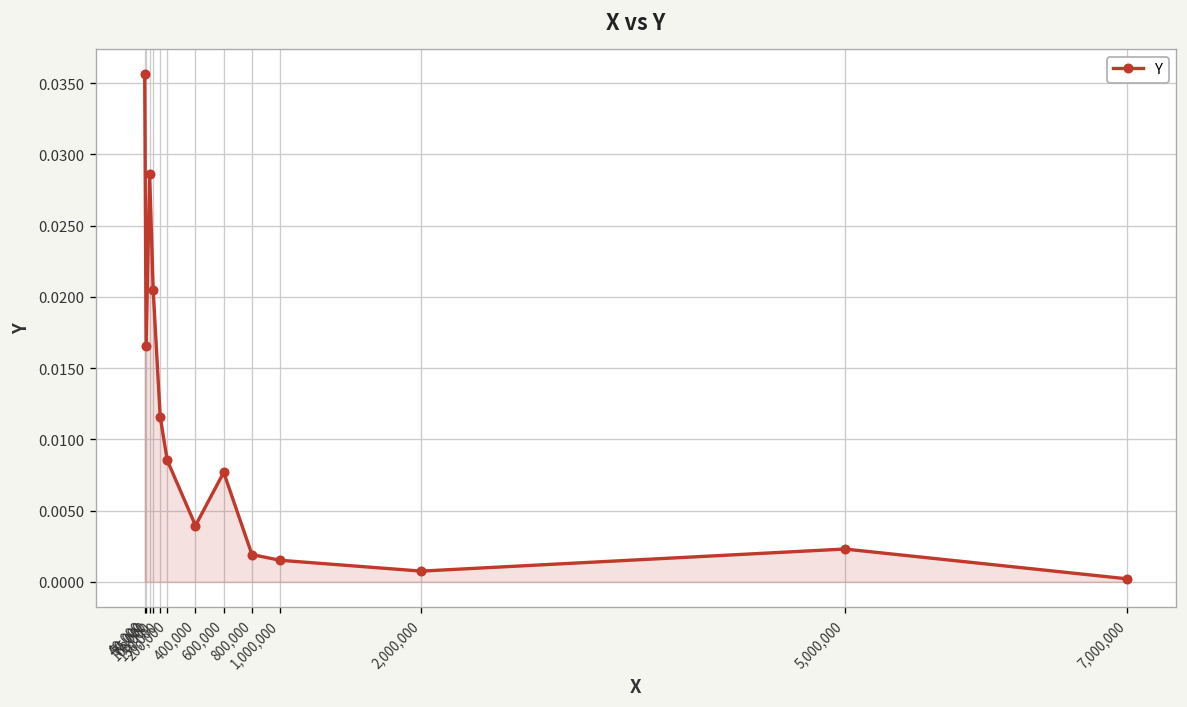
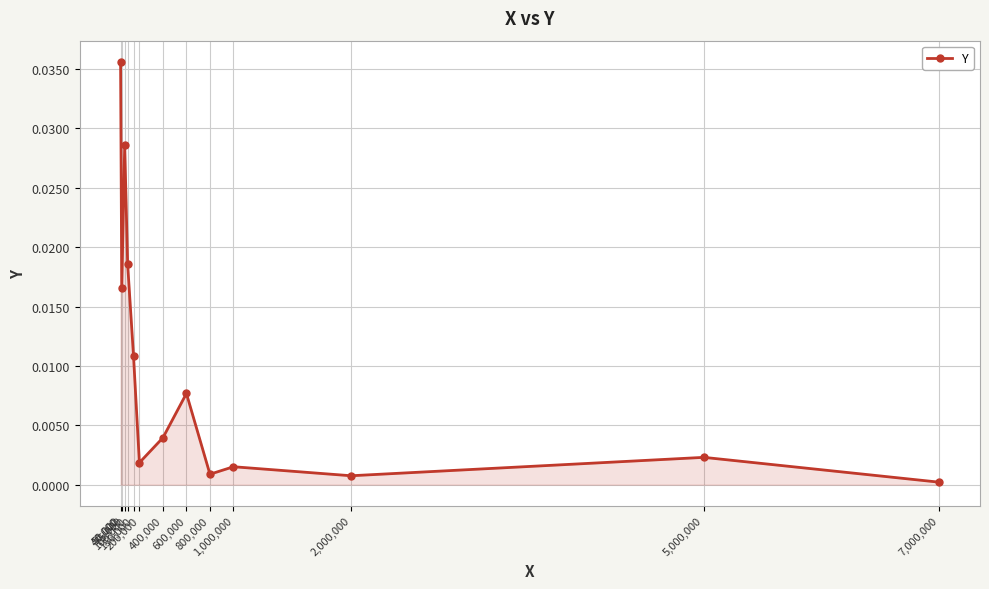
100,000: 0.0205 -> 0.0186
150,000: 0.0116 -> 0.0108
200,000: 0.0085 -> 0.0019
800,000: 0.0019 -> 0.0009
